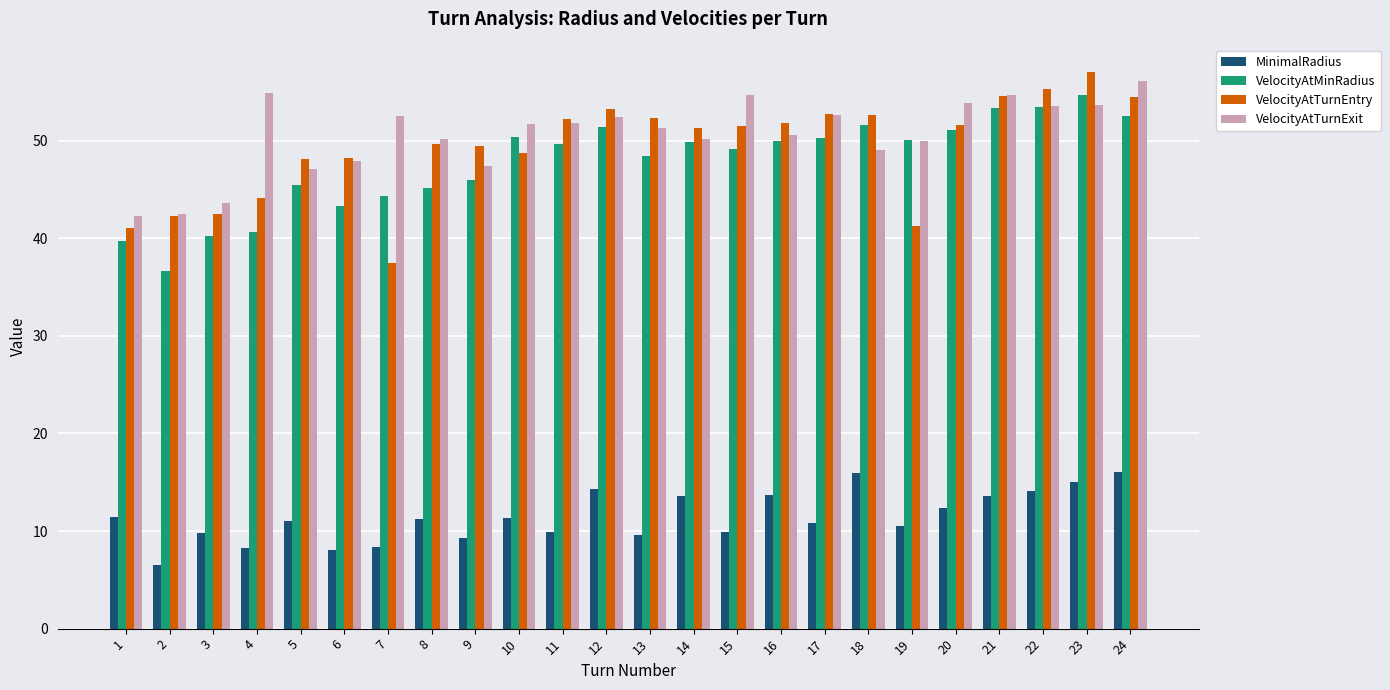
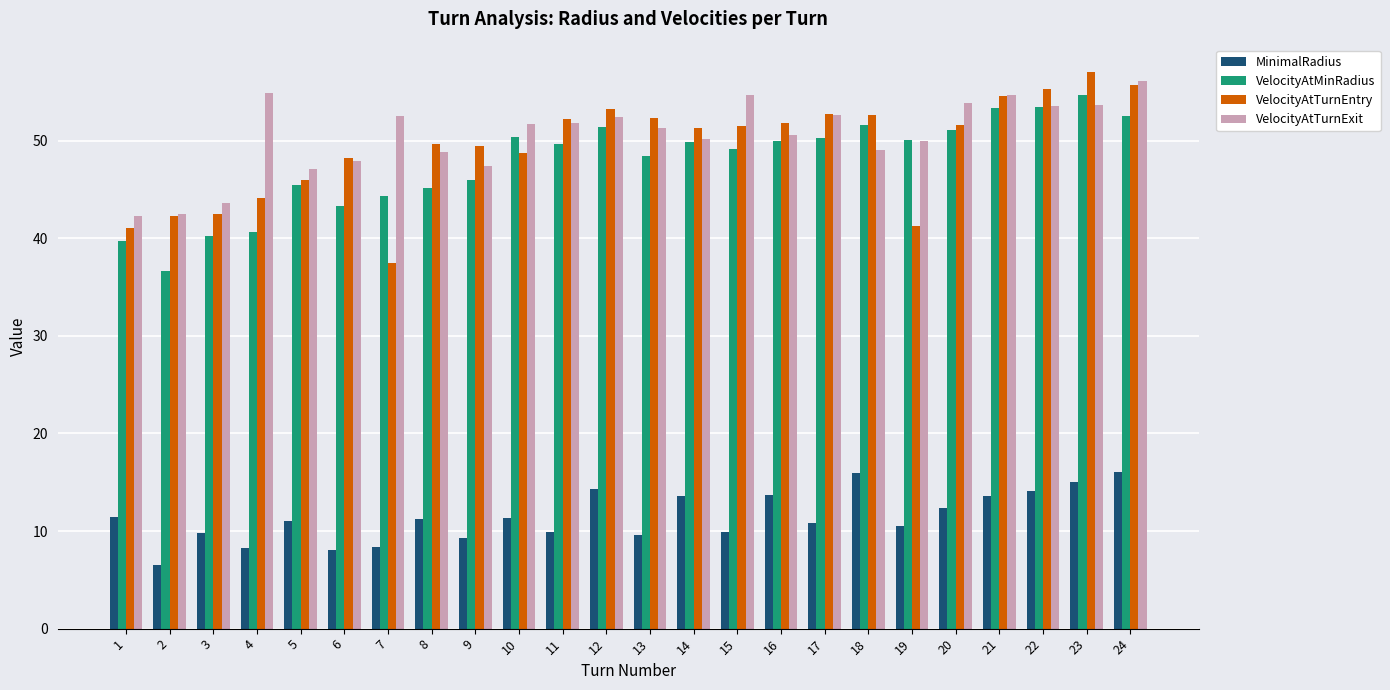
VelocityAtTurnEntry, 5: 48 -> 46
VelocityAtTurnExit, 8: 50 -> 49
VelocityAtTurnEntry, 24: 55 -> 56
